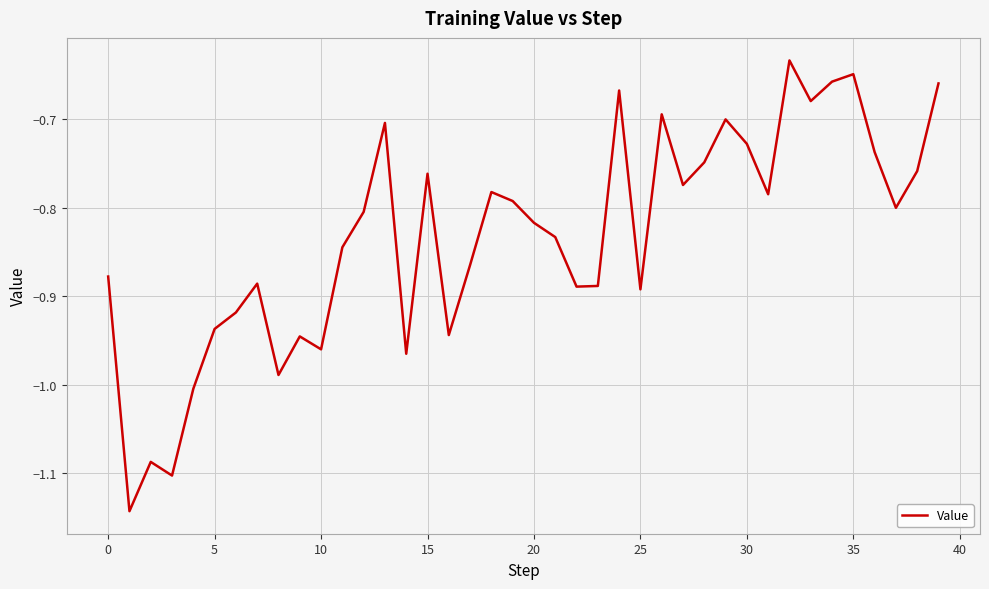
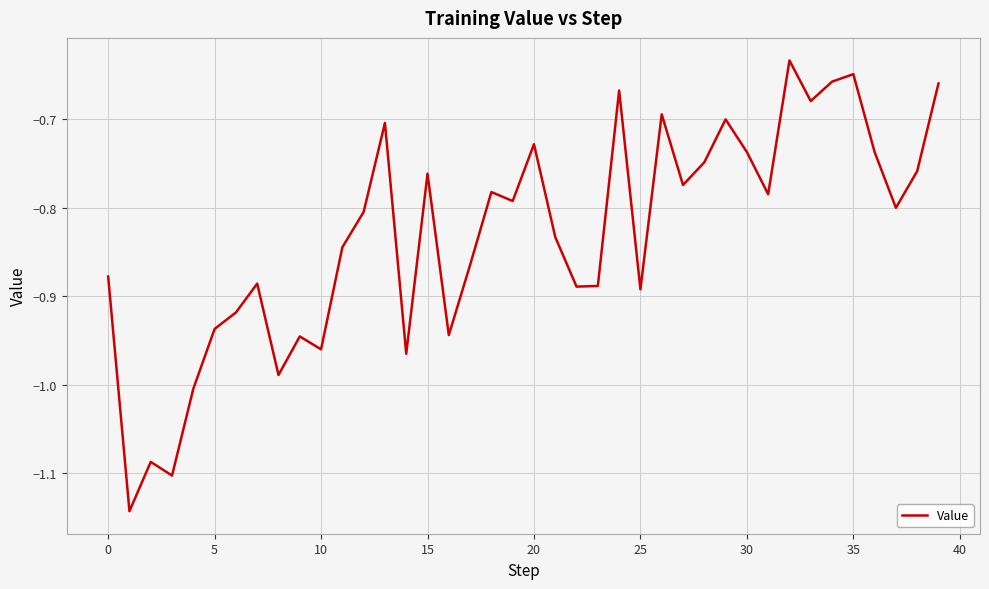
20: -0.82 -> -0.73
30: -0.73 -> -0.74
